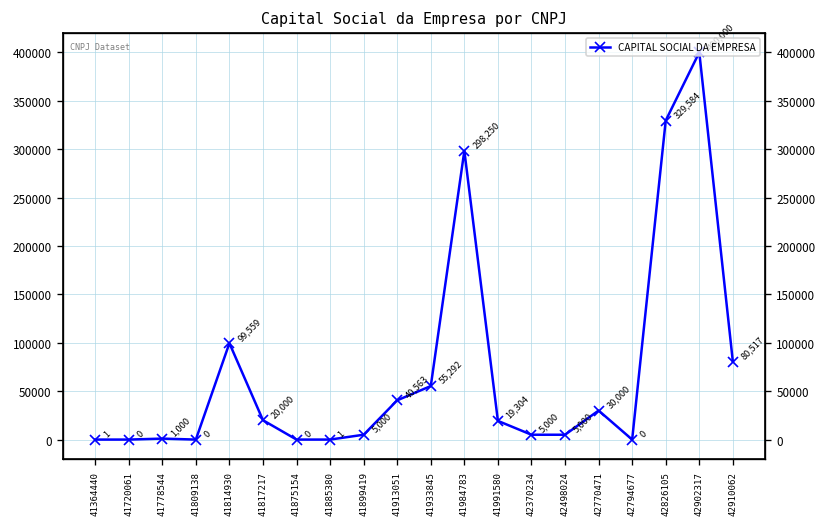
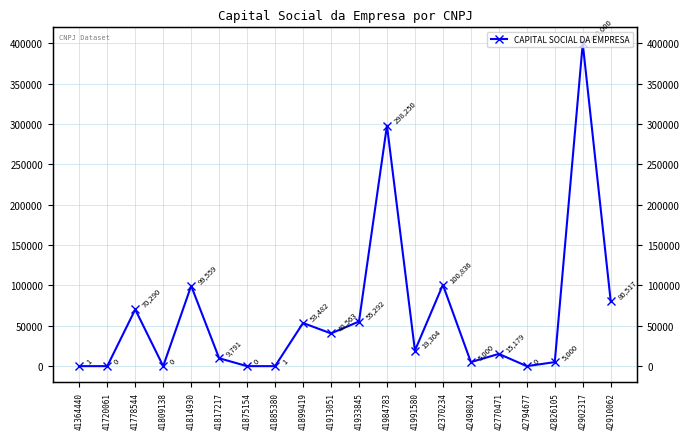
41778544: 1,000 -> 70,290
41817217: 20,000 -> 9,791
41899419: 5,000 -> 53,482
42370234: 5,000 -> 100,836
42770471: 30,000 -> 15,179
42826105: 329,584 -> 5,000
